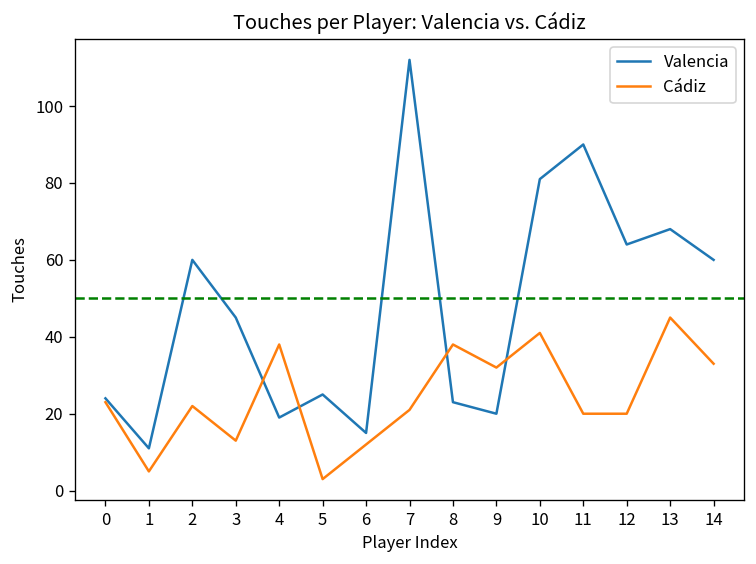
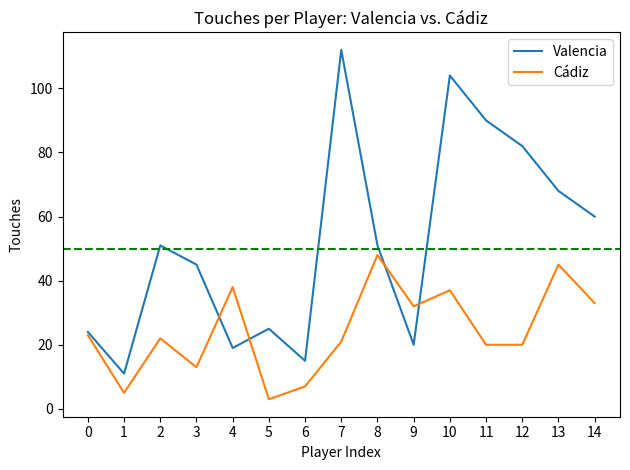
Valencia, 2: 60 -> 51
Cádiz, 6: 12 -> 7
Valencia, 8: 23 -> 51
Cádiz, 8: 38 -> 48
Valencia, 10: 81 -> 104
Cádiz, 10: 41 -> 37
Valencia, 12: 64 -> 82
